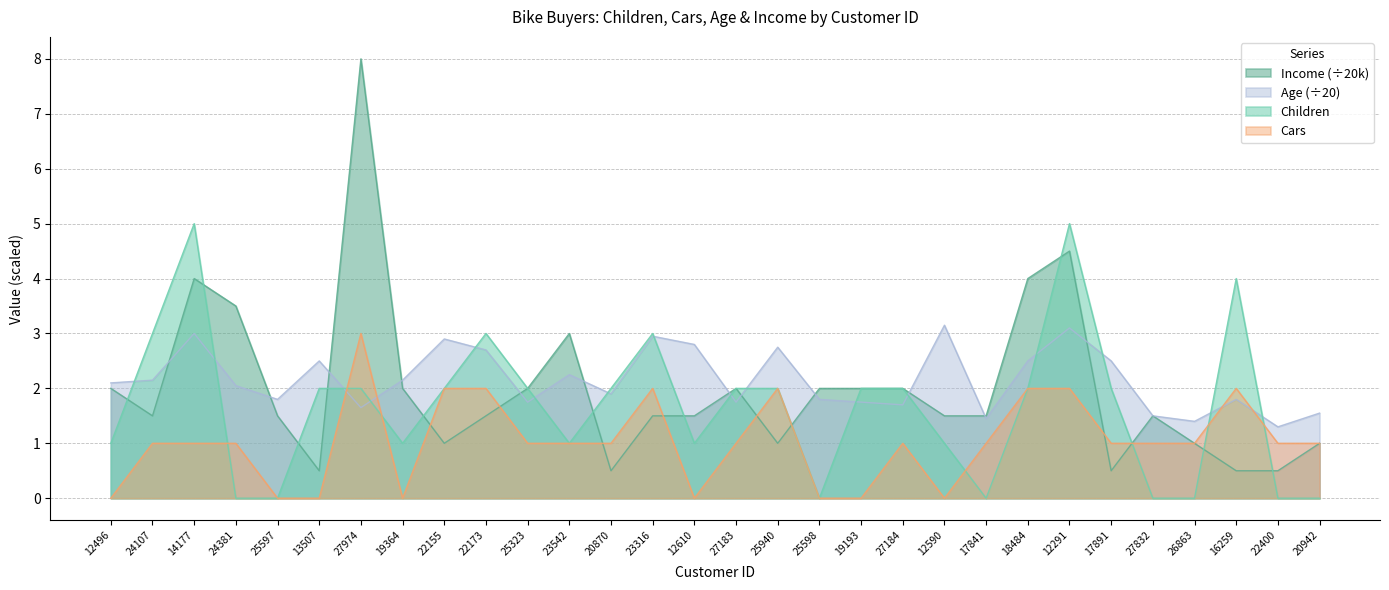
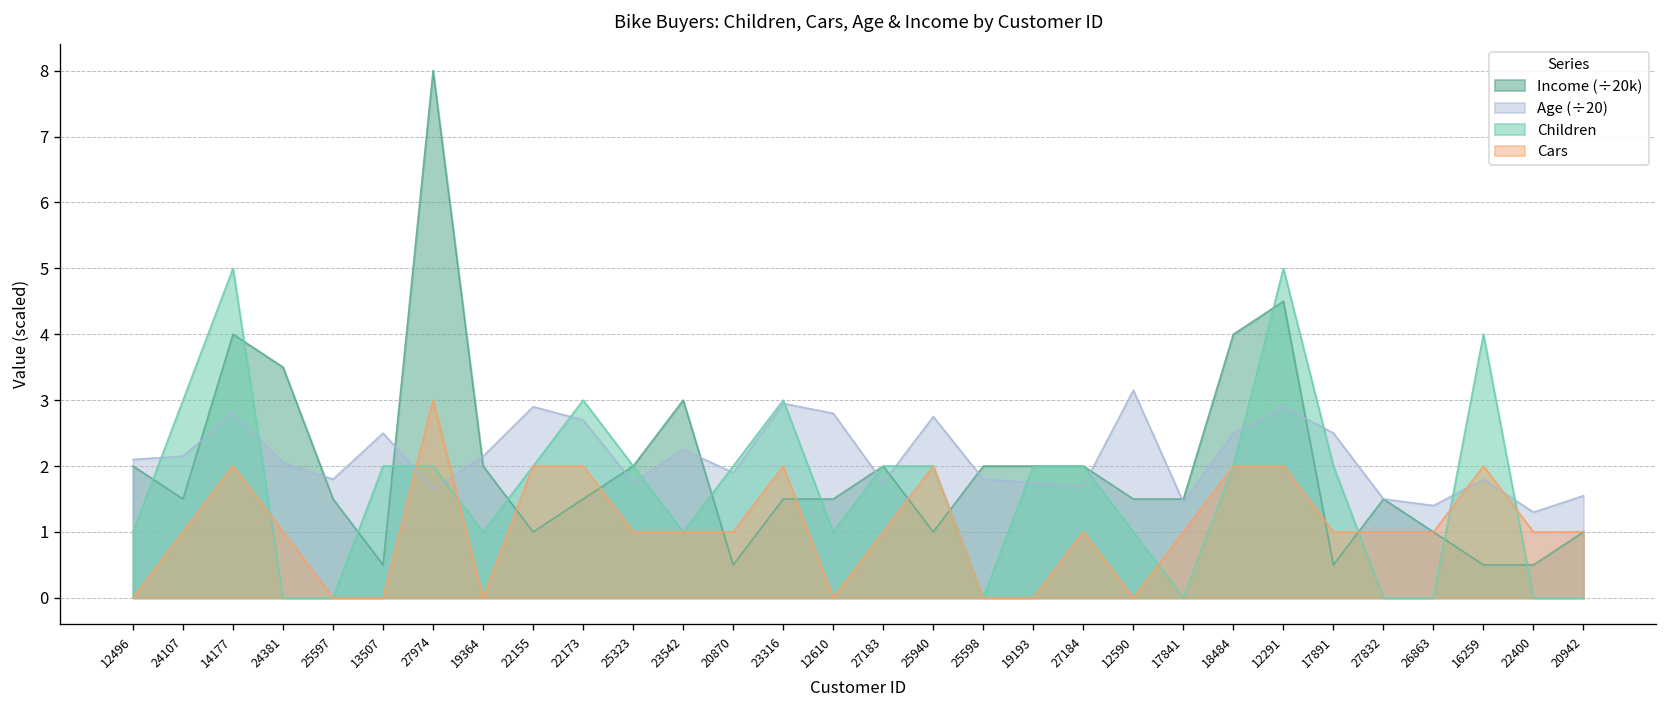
Age (÷20), 14177: 3.0 -> 2.8
Cars, 14177: 1 -> 2
Age (÷20), 12291: 3.1 -> 2.9
